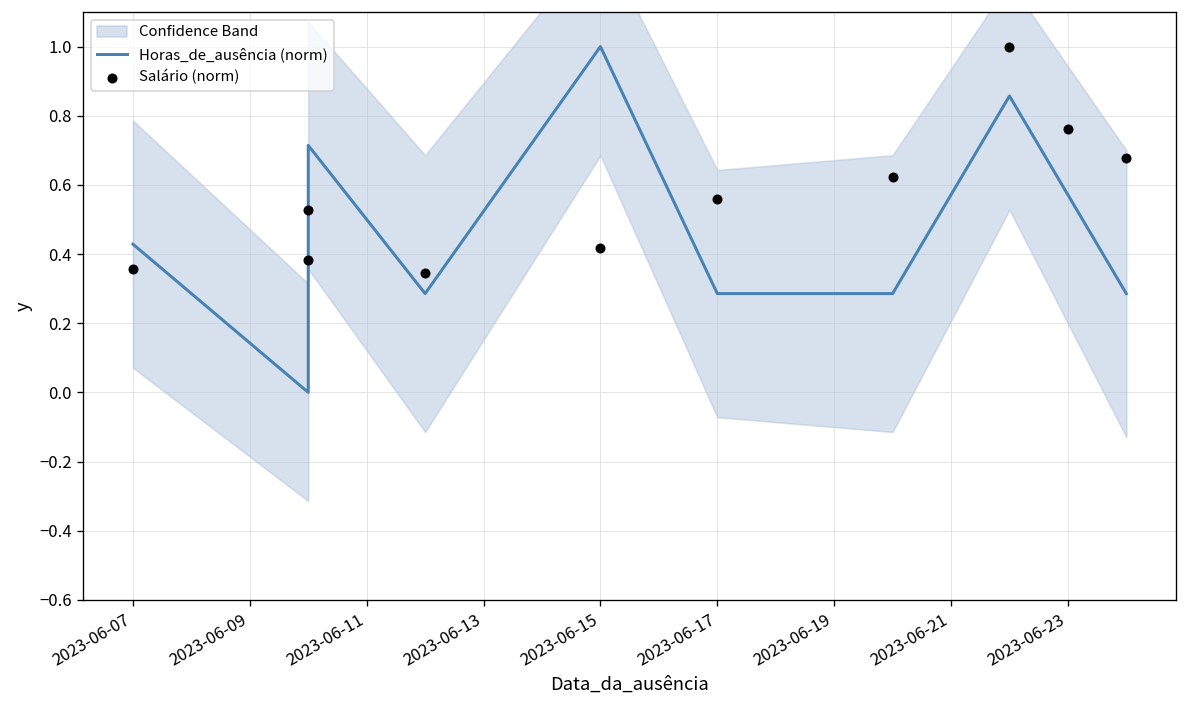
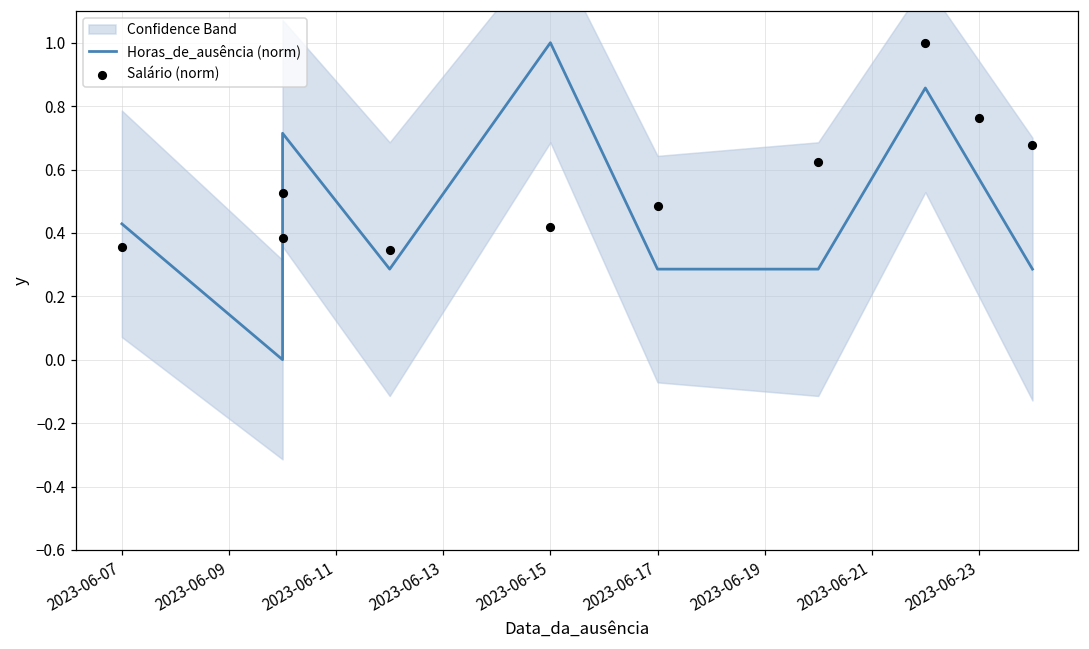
Salário (norm), 2023-06-17: 0.56 -> 0.48
